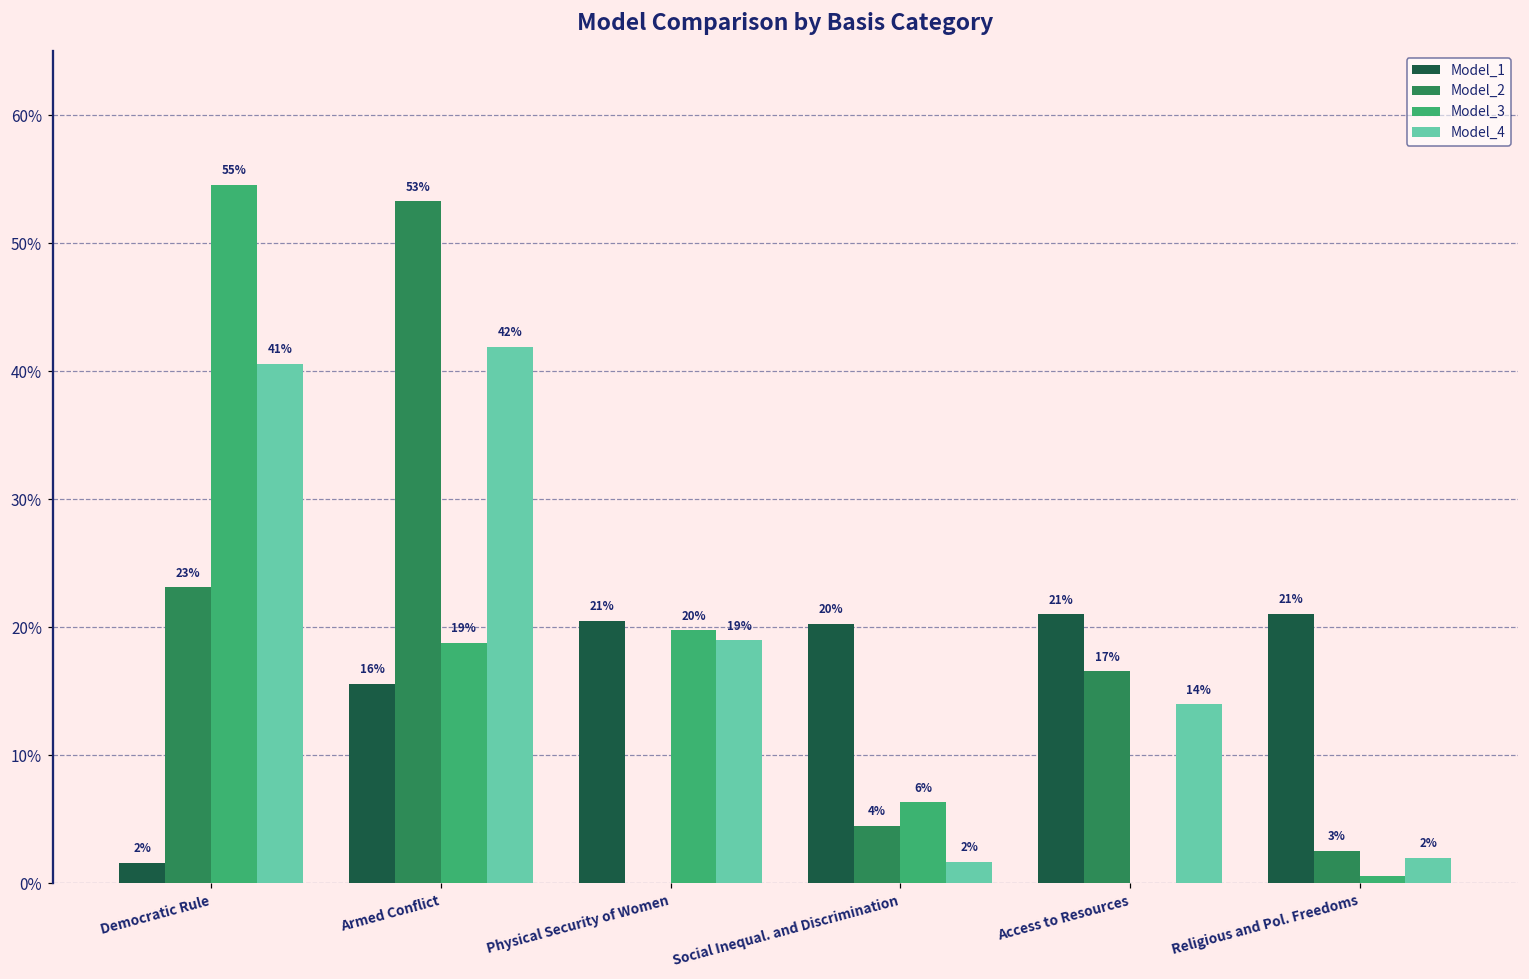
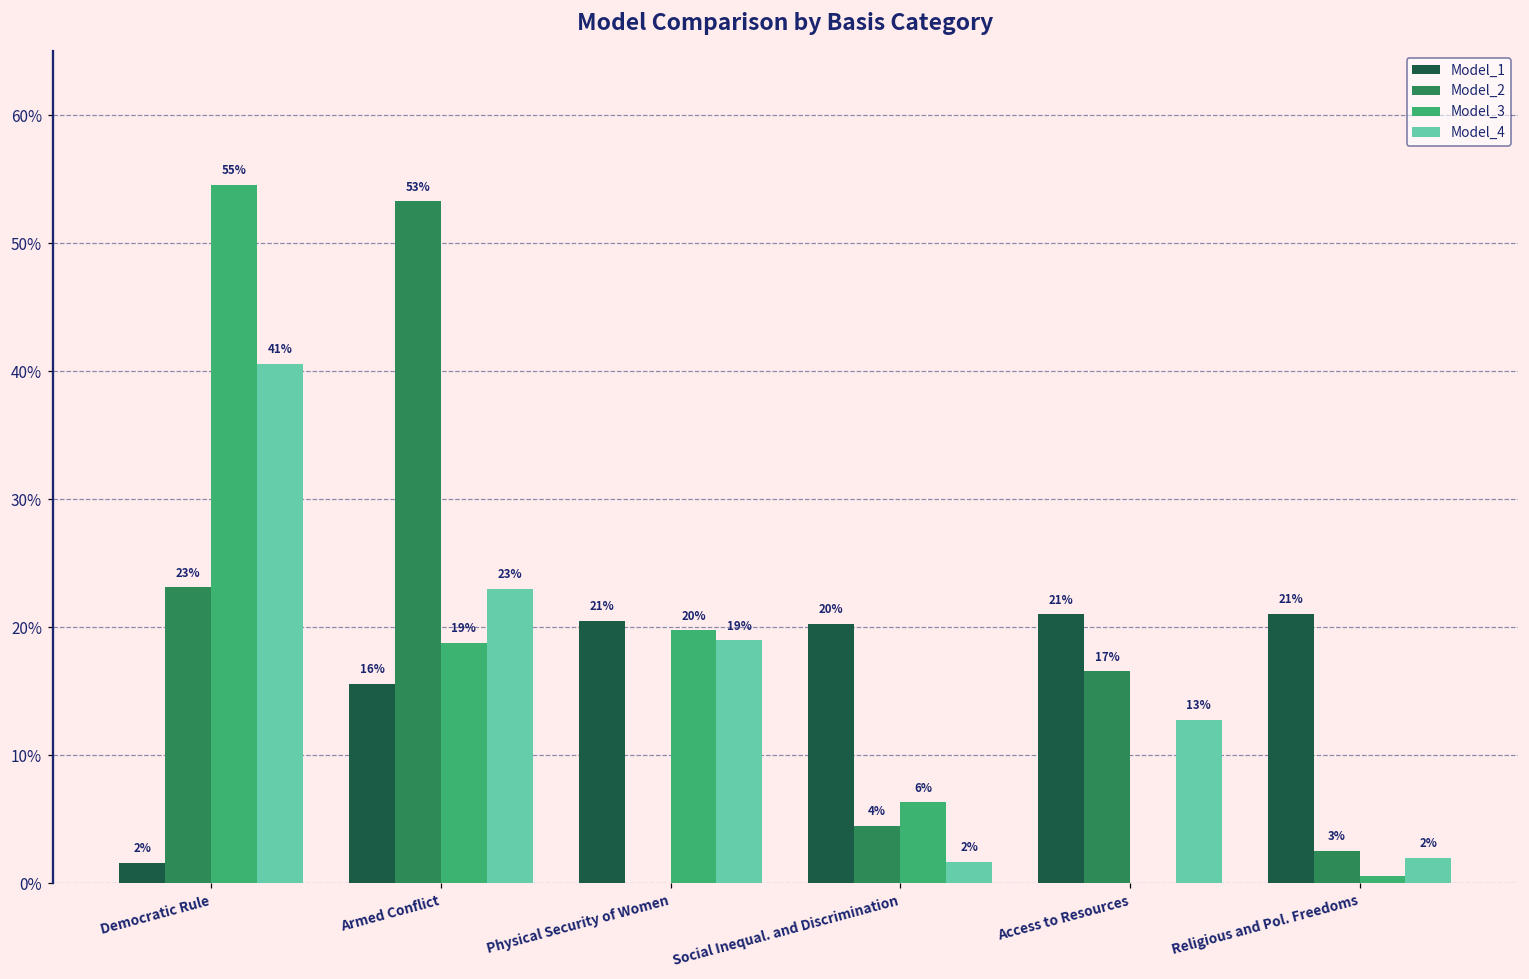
Model_4, Armed Conflict: 42% -> 23%
Model_4, Access to Resources: 14% -> 13%
